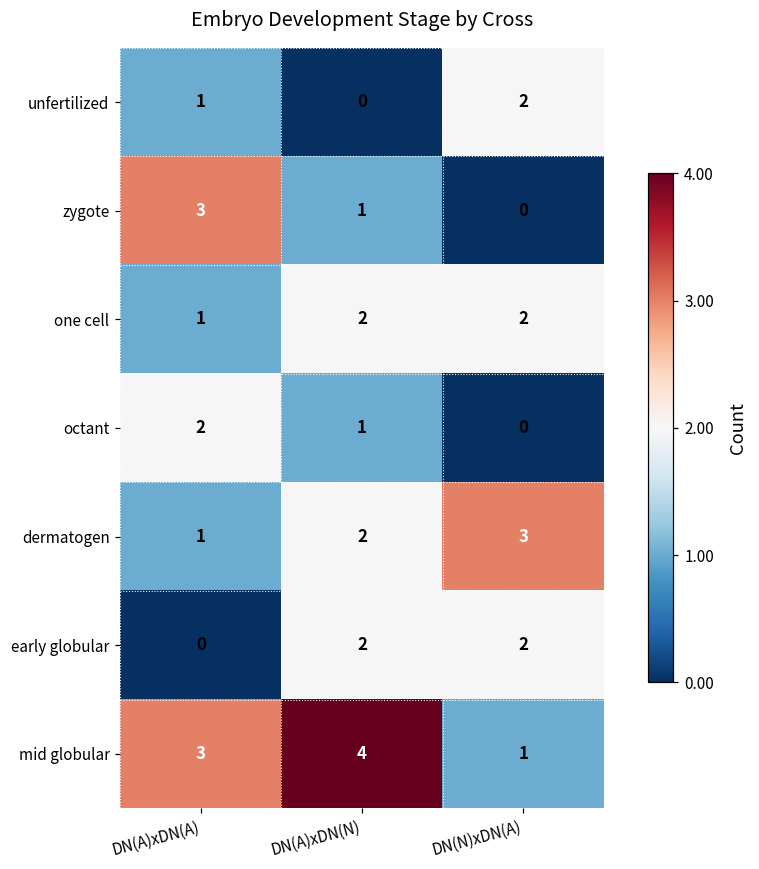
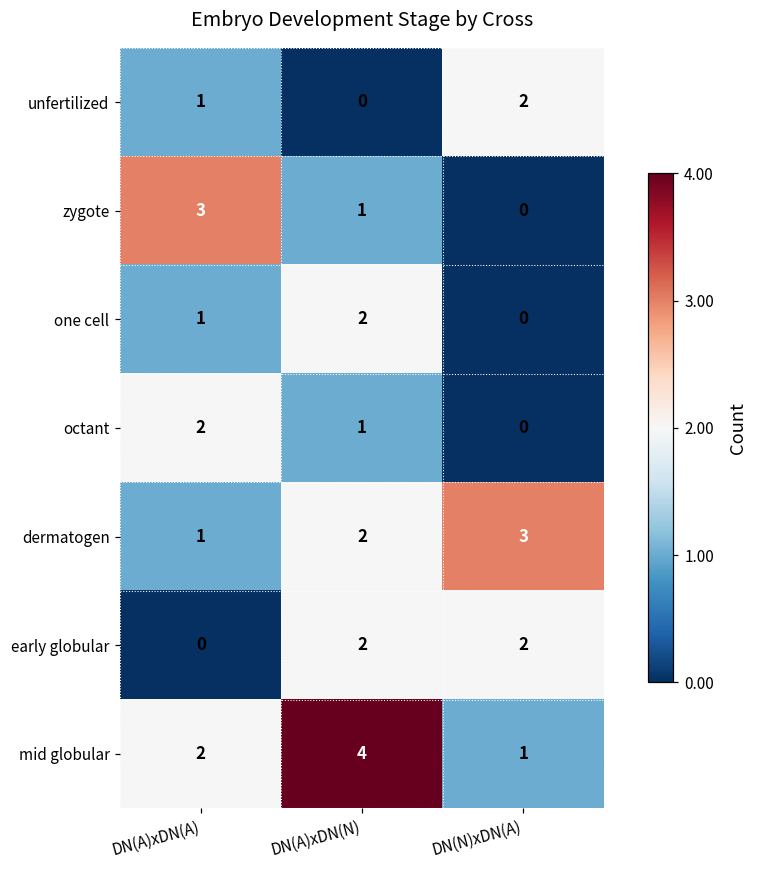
one cell, DN(N)xDN(A): 2 -> 0
mid globular, DN(A)xDN(A): 3 -> 2
